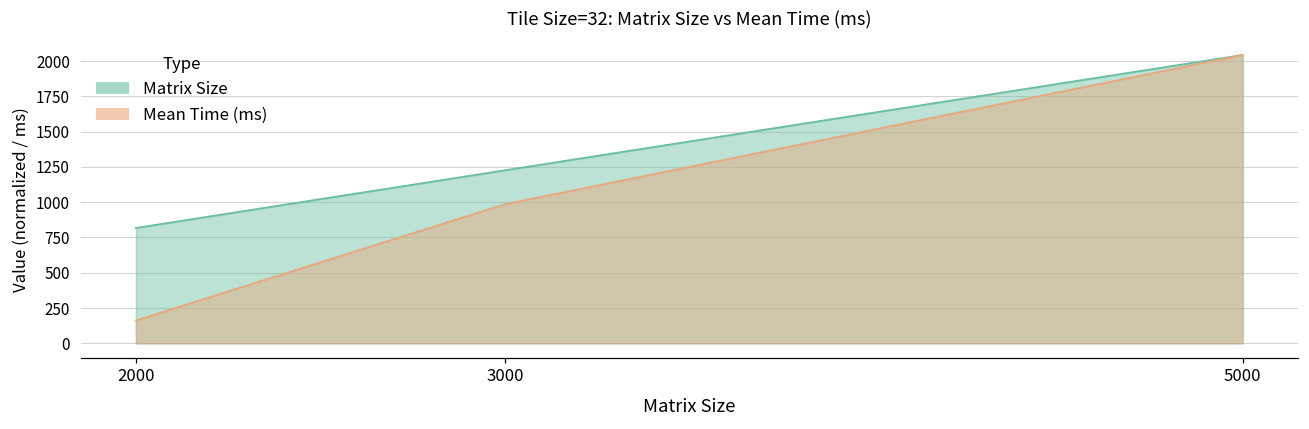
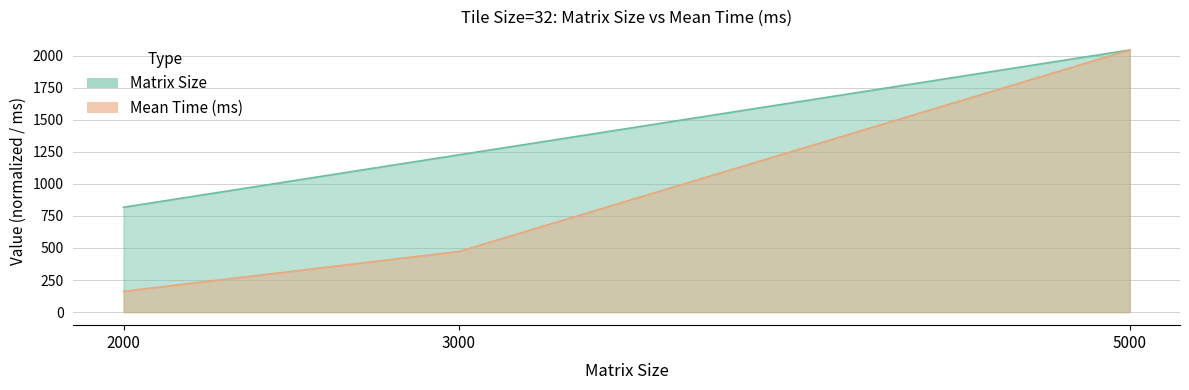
Mean Time (ms), 3000: 990 -> 470
